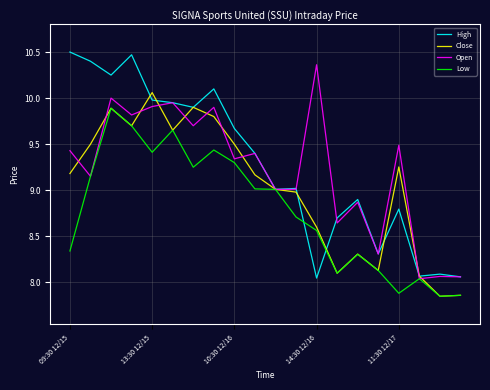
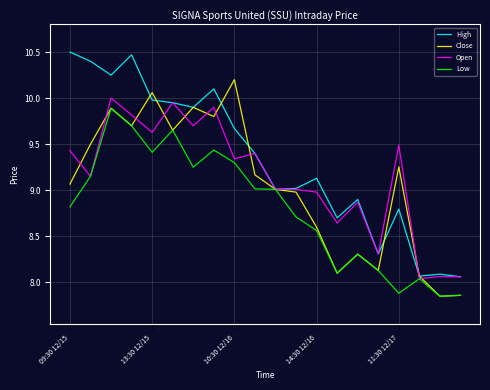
Close, 09:30 12/15: 9.2 -> 9.1
Low, 09:30 12/15: 8.3 -> 8.8
Open, 13:30 12/15: 9.9 -> 9.6
Close, 10:30 12/16: 9.5 -> 10.2
High, 14:30 12/16: 8.0 -> 9.1
Open, 14:30 12/16: 10.4 -> 9.0
